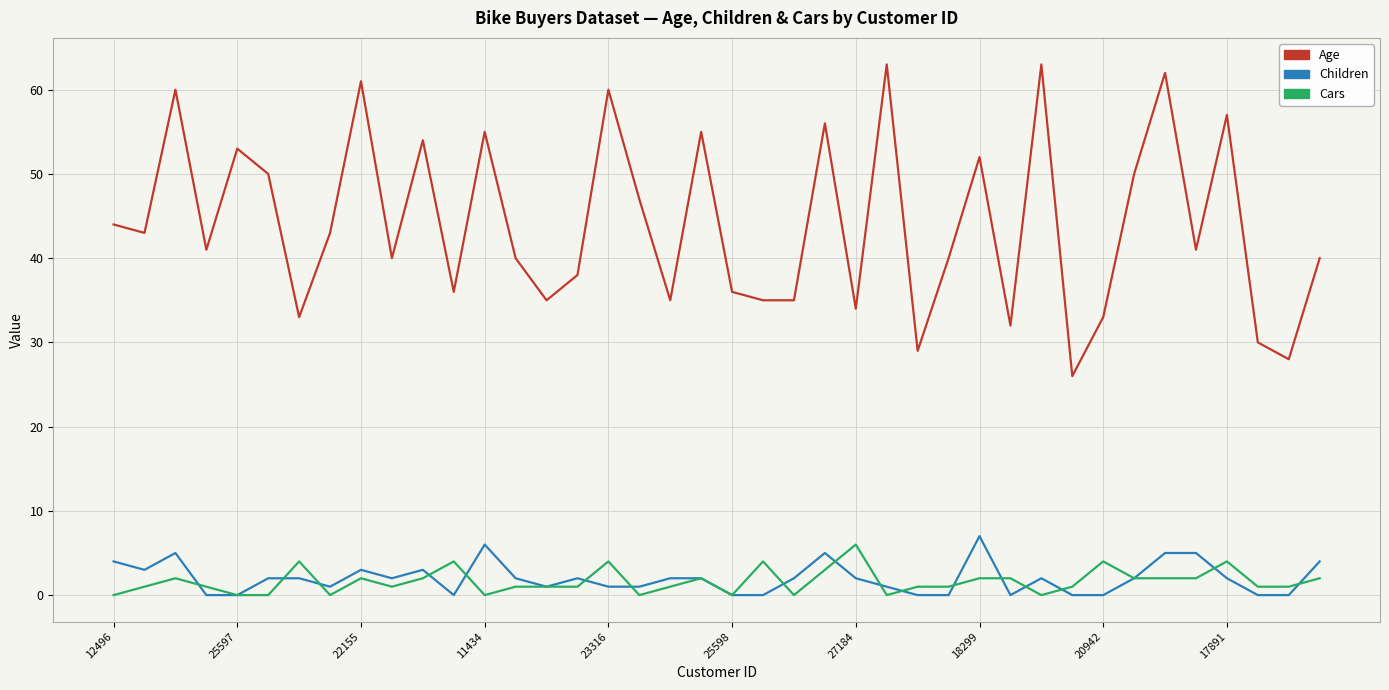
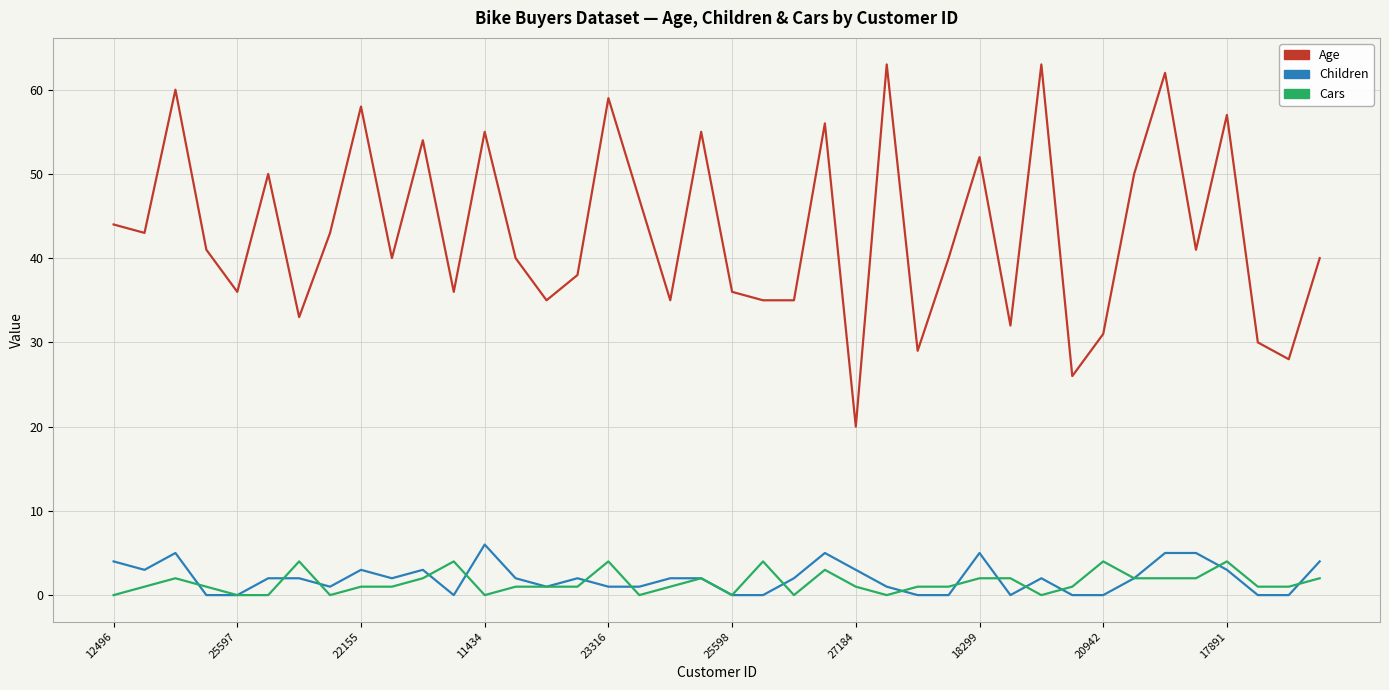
Age, 25597: 53 -> 36
Age, 22155: 61 -> 58
Cars, 22155: 2 -> 1
Age, 23316: 60 -> 59
Age, 27184: 34 -> 20
Children, 27184: 2 -> 3
Cars, 27184: 6 -> 1
Children, 18299: 7 -> 5
Age, 20942: 33 -> 31
Children, 17891: 2 -> 3
